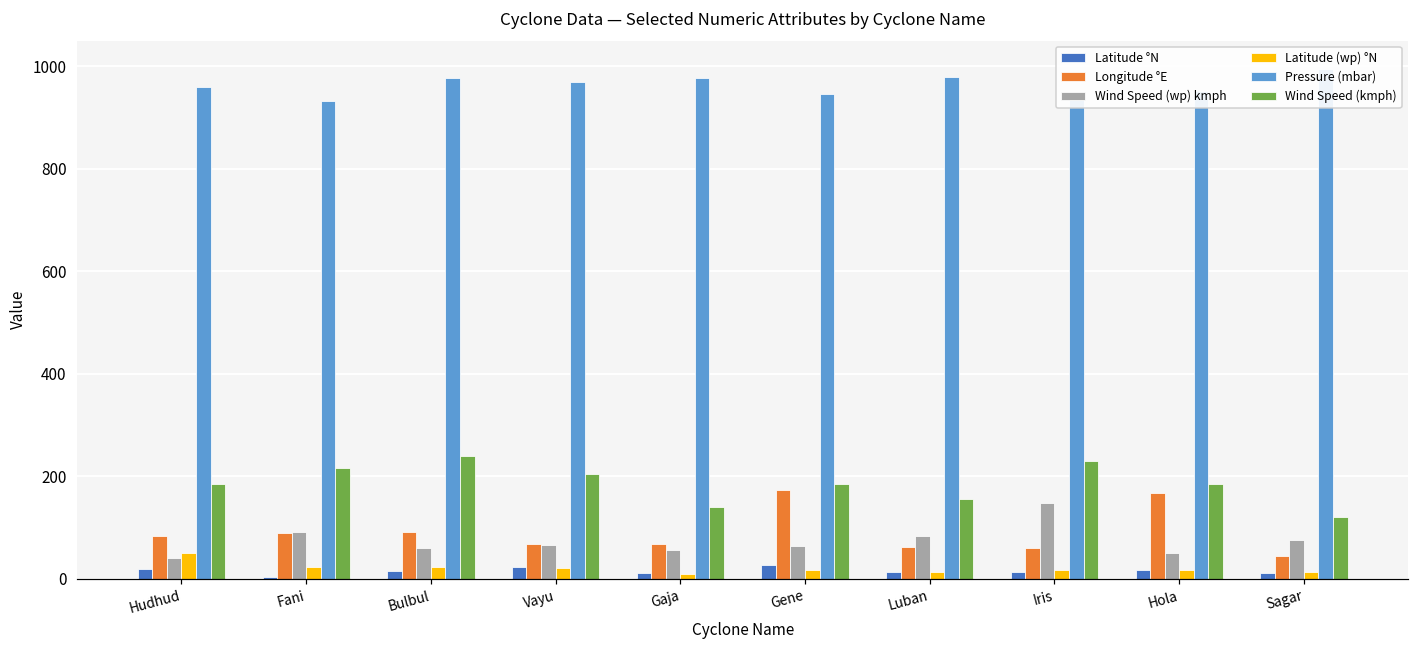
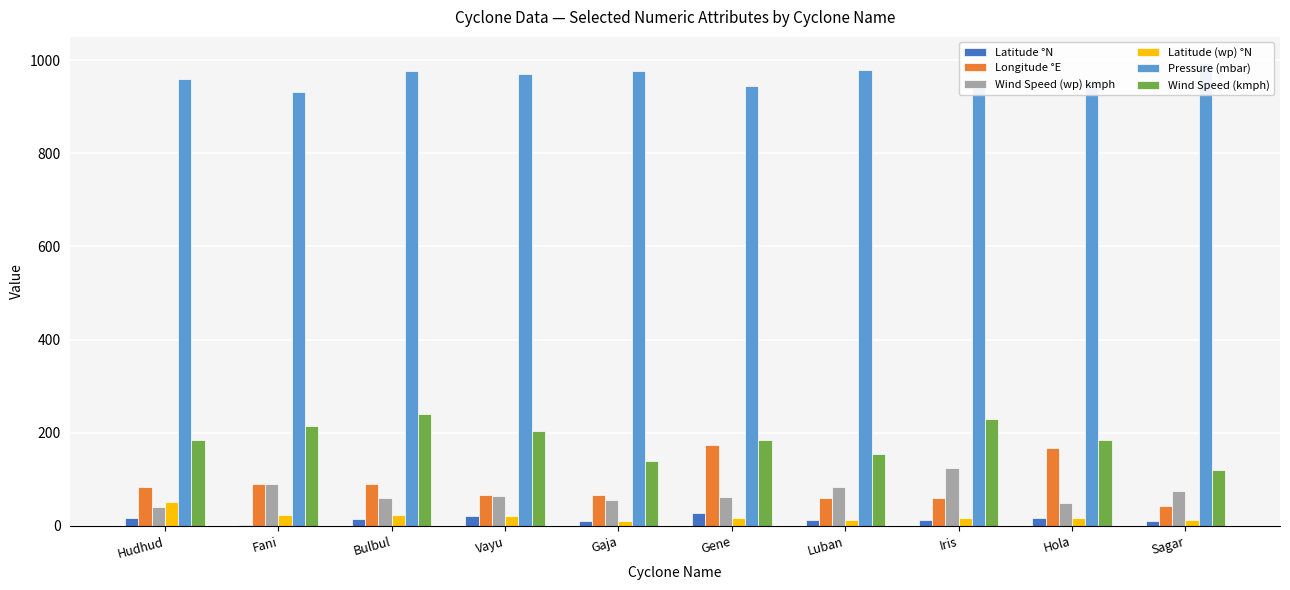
Wind Speed (wp) kmph, Iris: 150 -> 130
